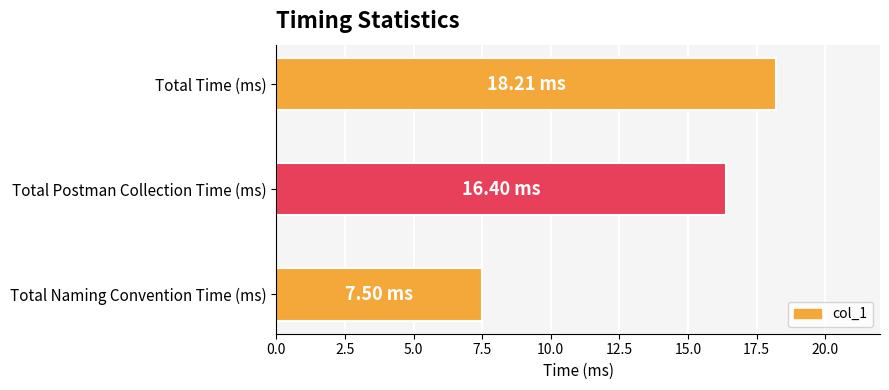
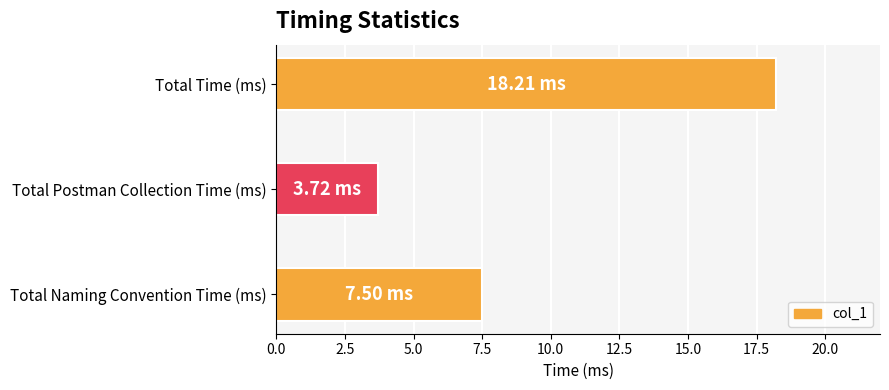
Total Postman Collection Time (ms): 16.40 -> 3.72
